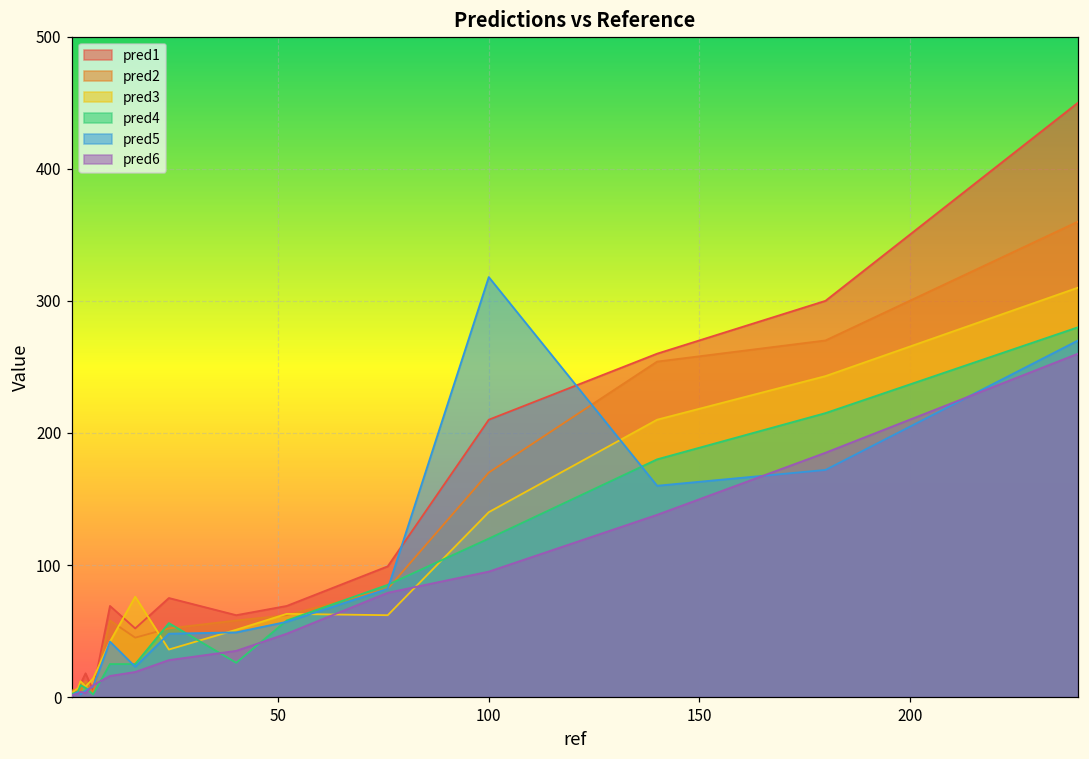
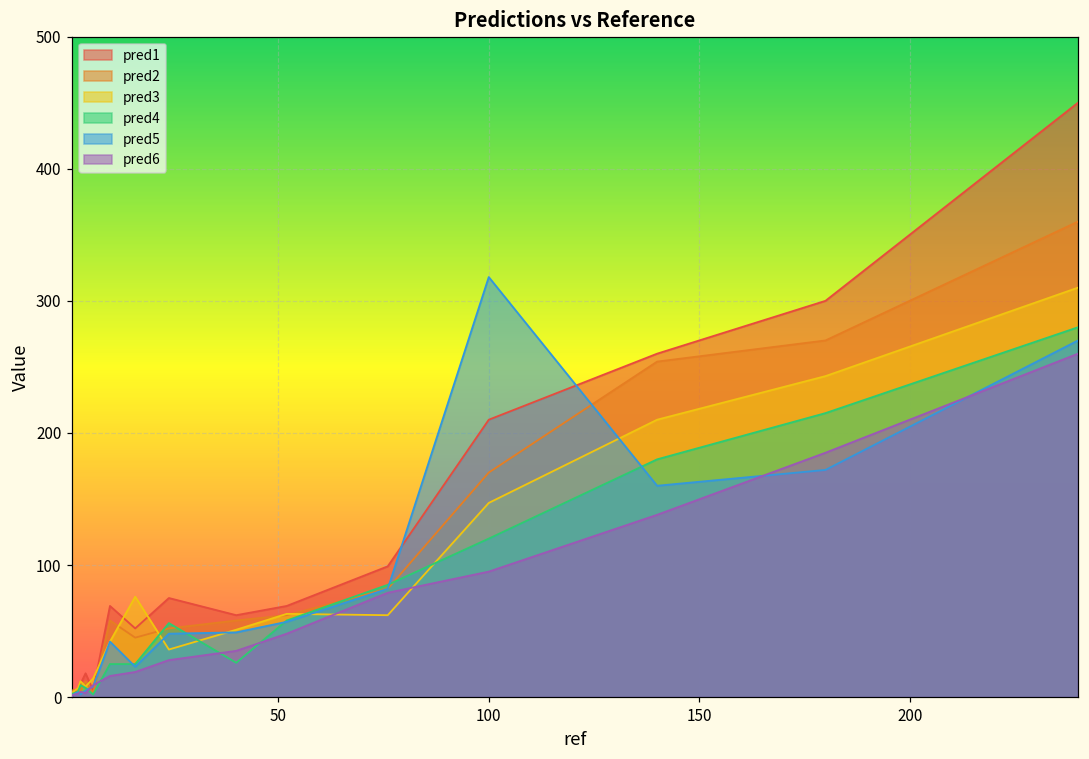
pred3, 100: 140 -> 147
